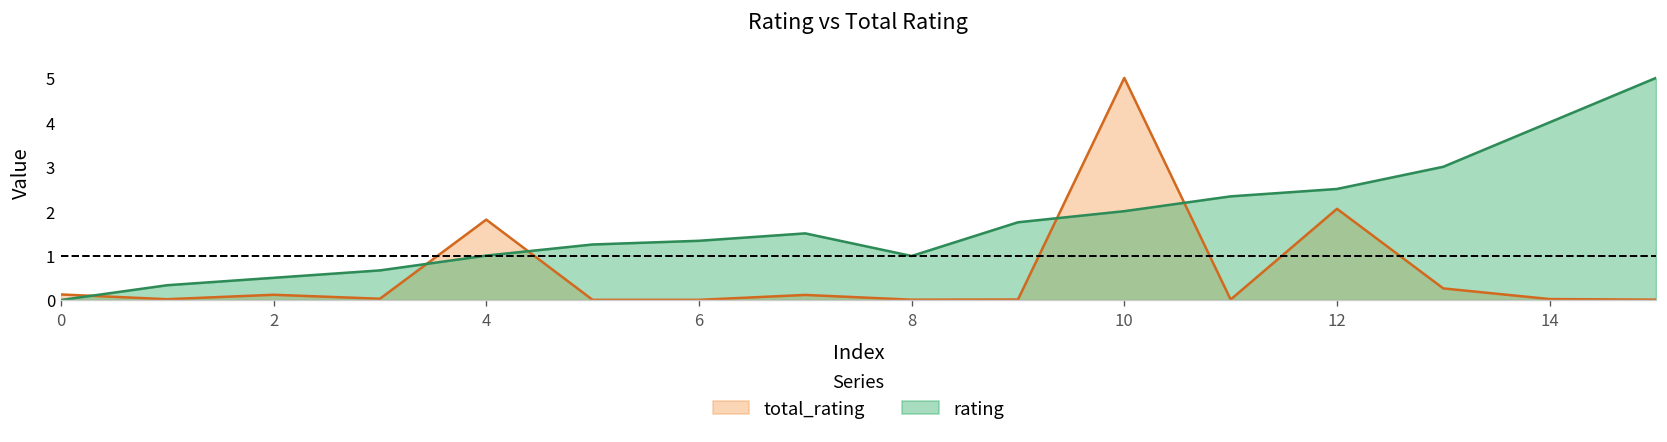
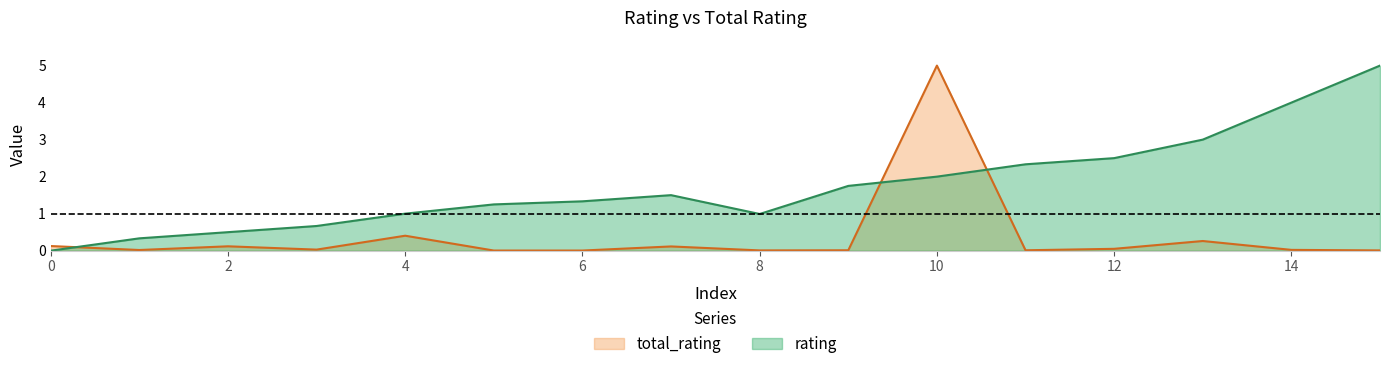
total_rating, 4: 1.8 -> 0.4
total_rating, 12: 2.1 -> 0.1
